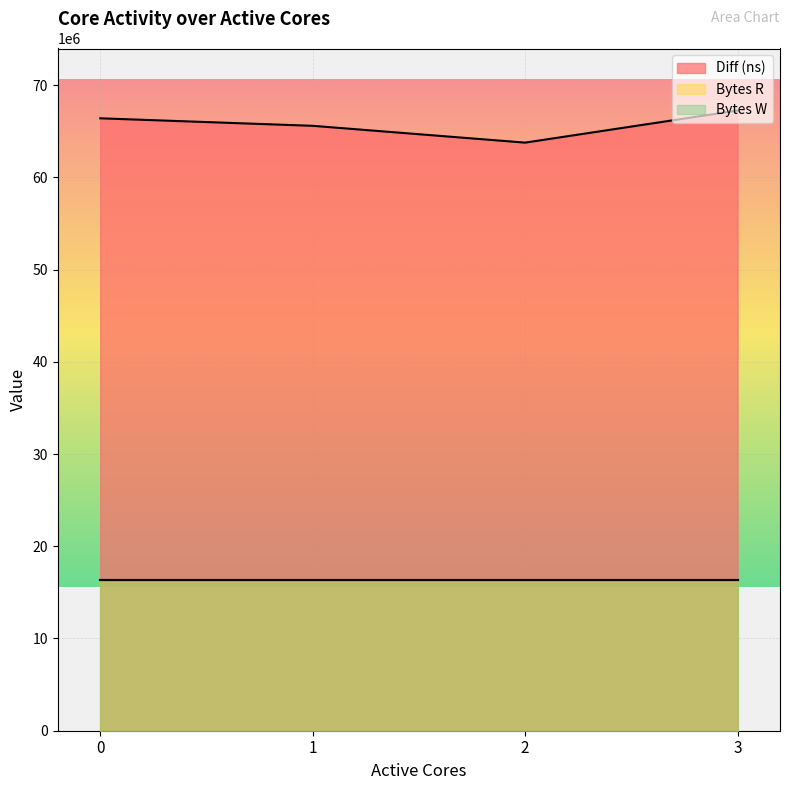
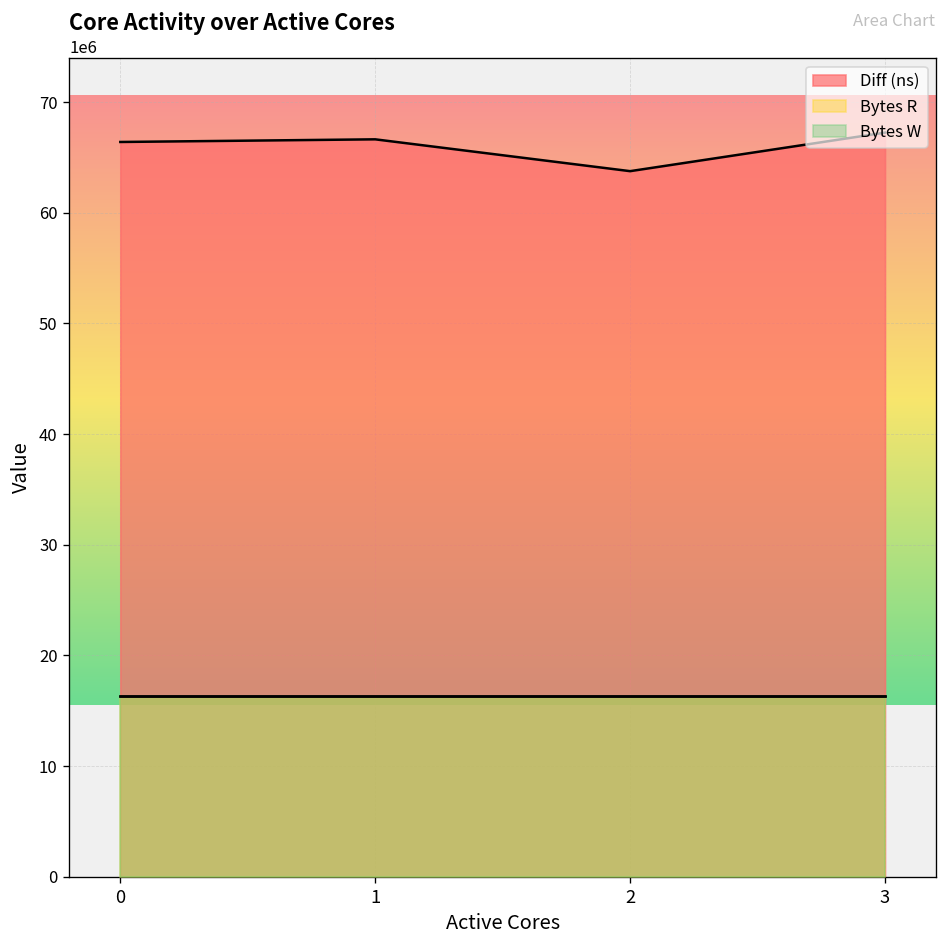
Diff (ns), 1: 66000000 -> 67000000
